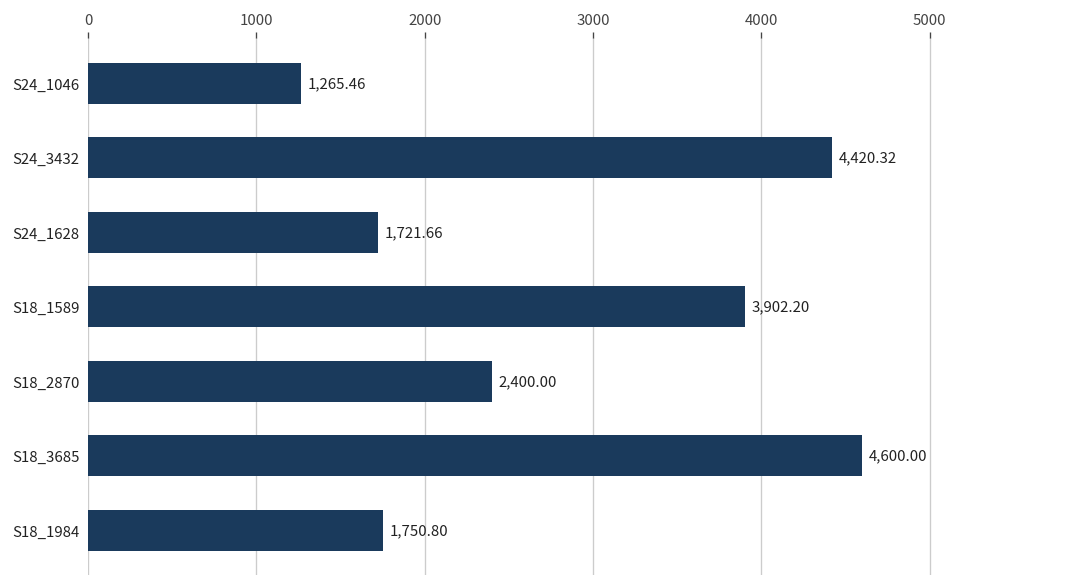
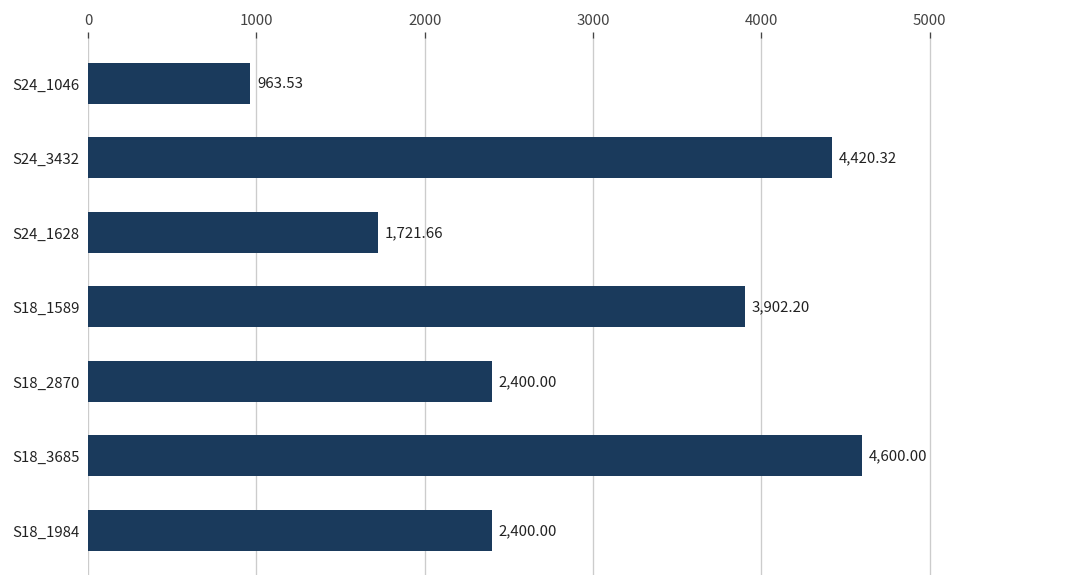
S24_1046: 1,265.46 -> 963.53
S18_1984: 1,750.80 -> 2,400.00
